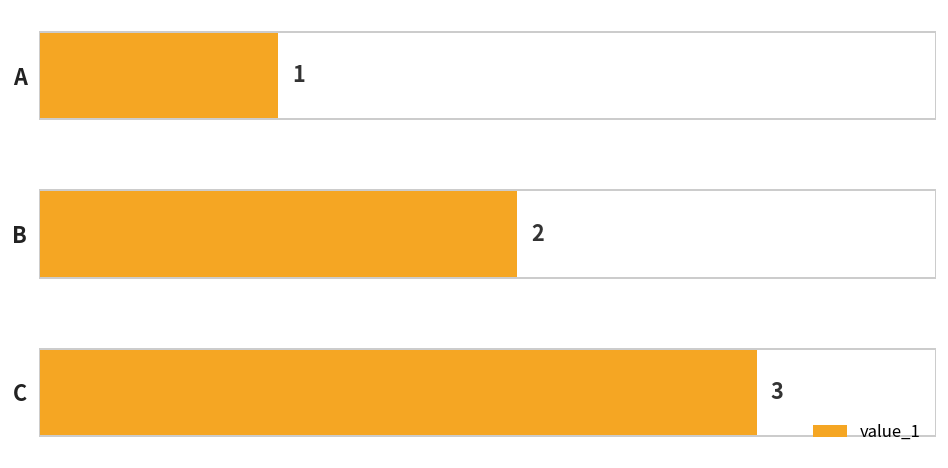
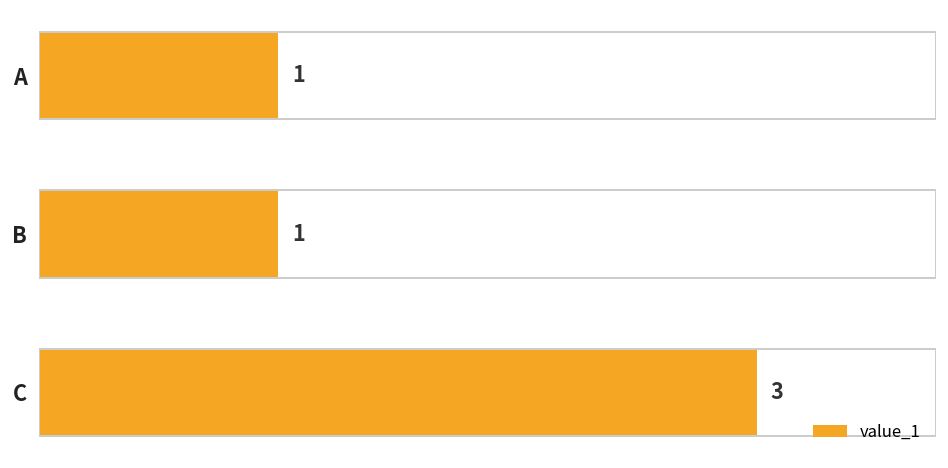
B: 2 -> 1
